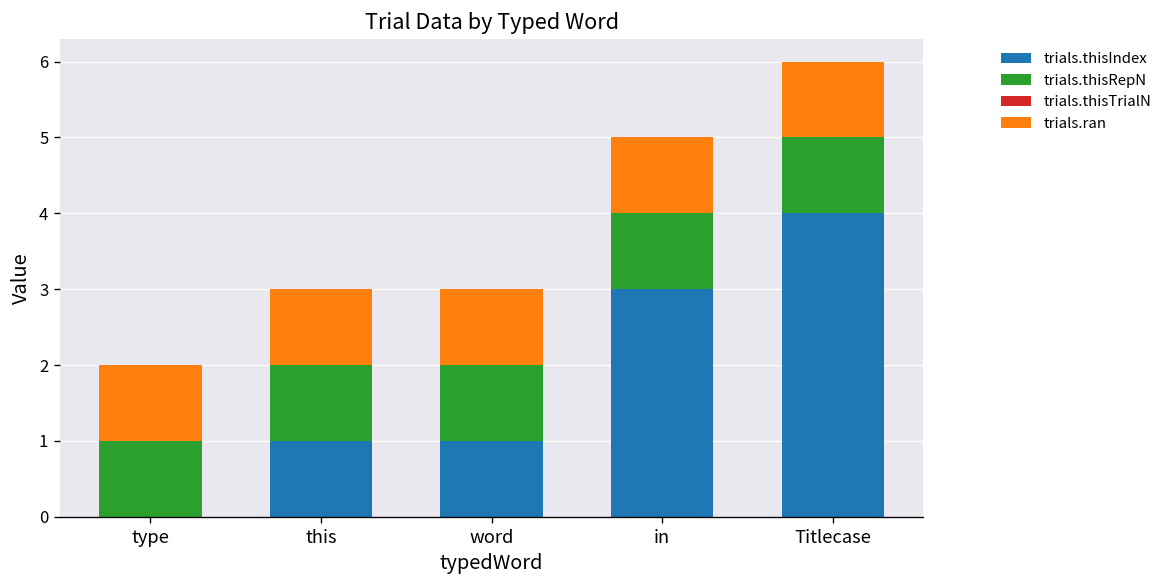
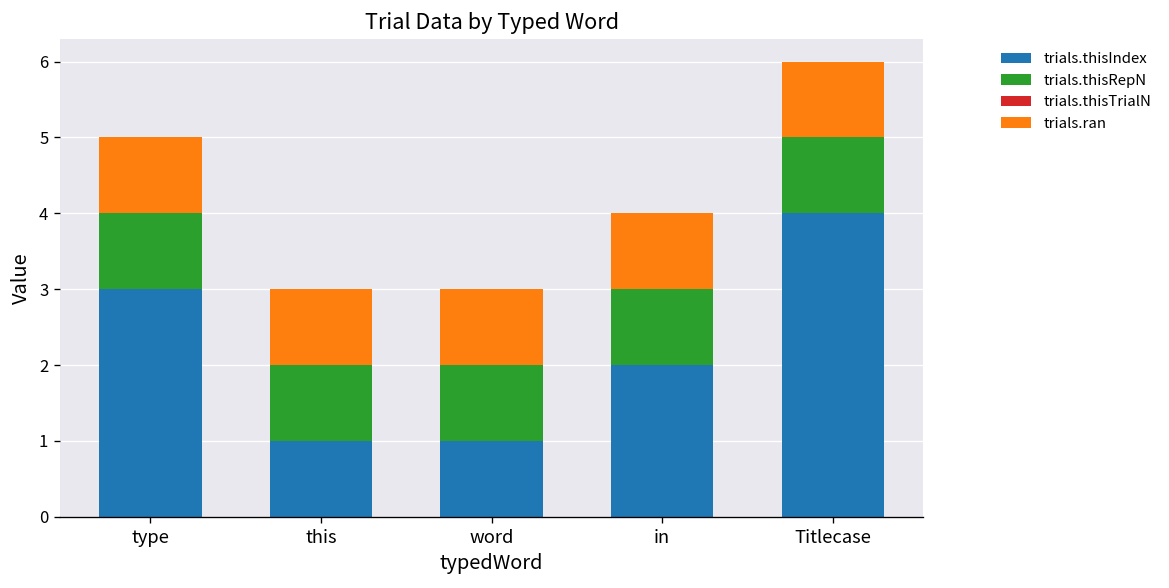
trials.thisIndex, type: 0 -> 3
trials.thisIndex, in: 3 -> 2
